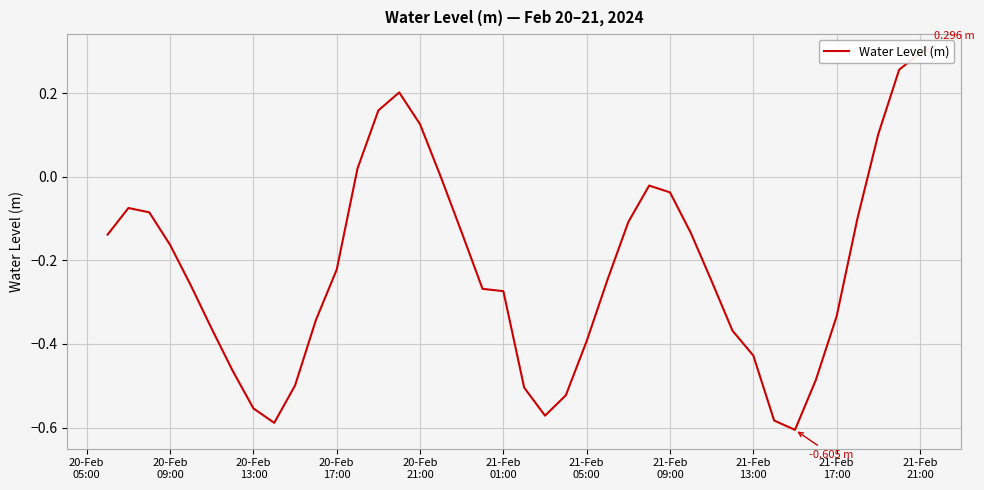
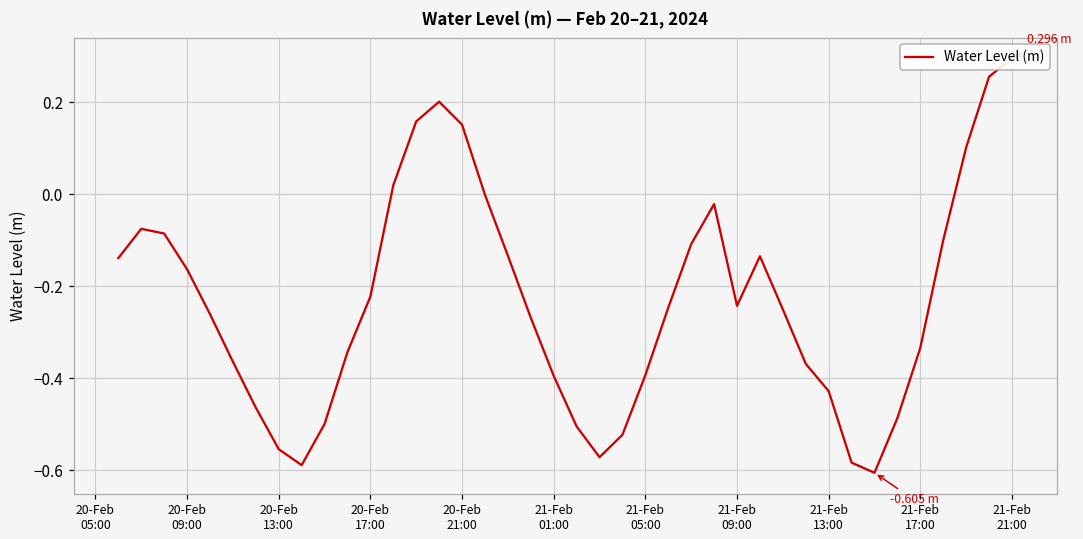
20-Feb 21:00: 0.13 -> 0.15
21-Feb 01:00: -0.27 -> -0.39
21-Feb 09:00: -0.04 -> -0.24
